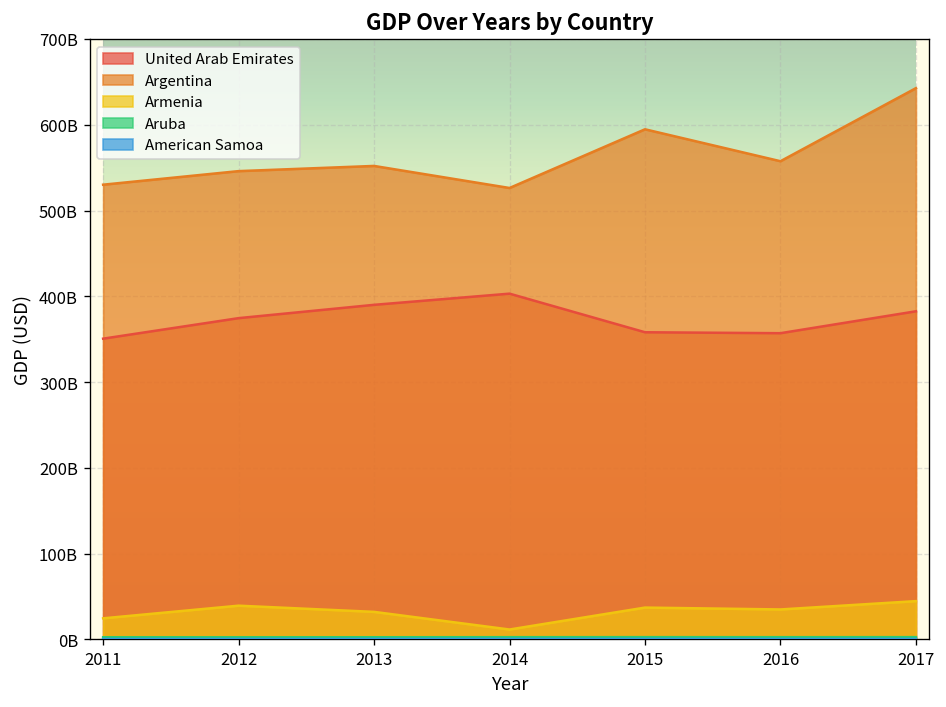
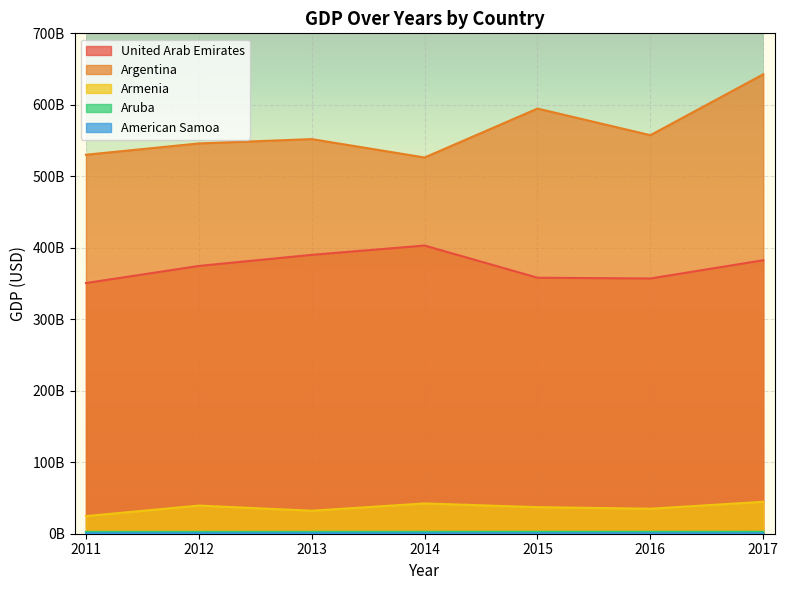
Armenia, 2014: 10000000000 -> 40000000000
